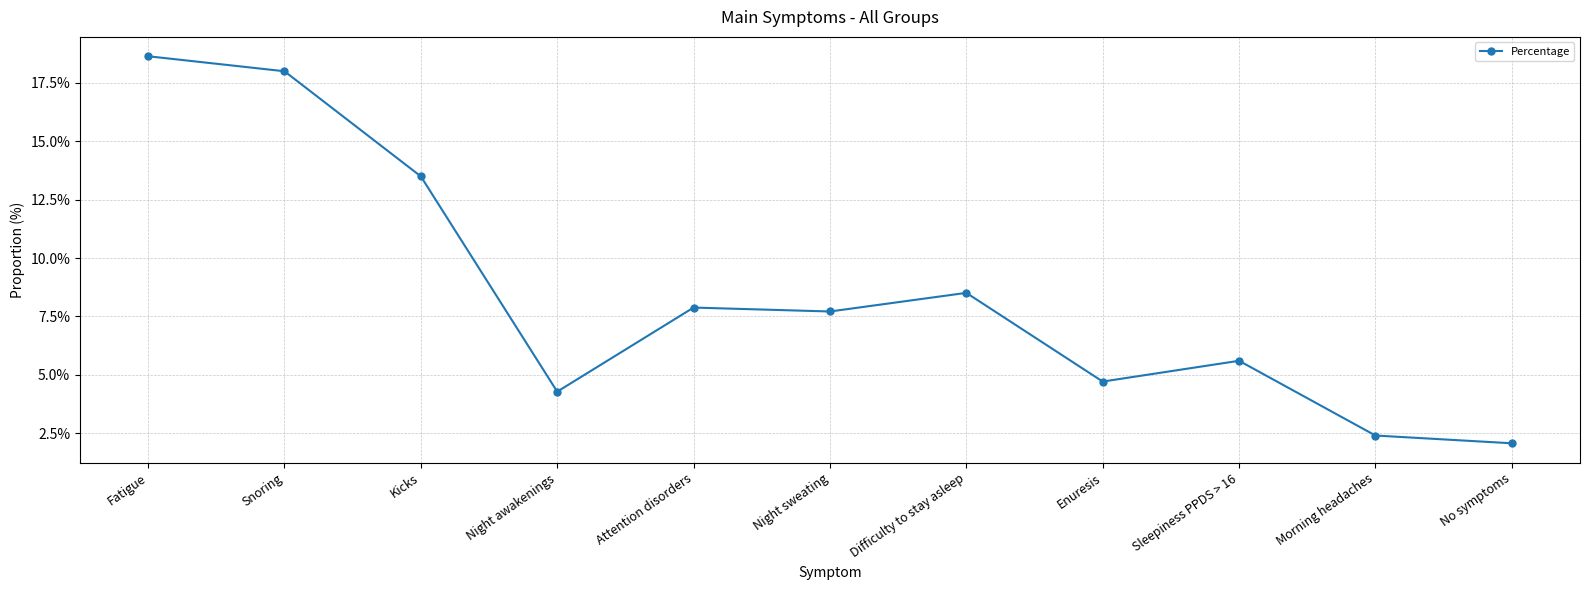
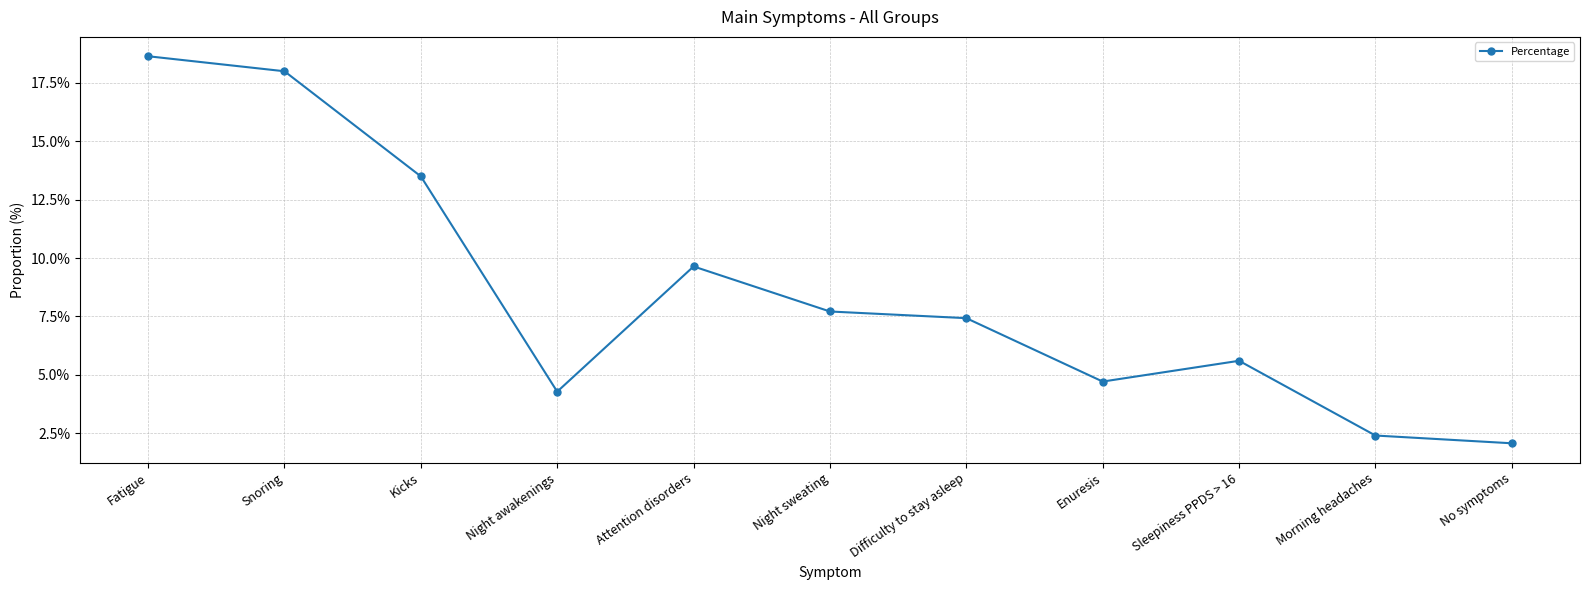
Attention disorders: 7.9% -> 9.6%
Difficulty to stay asleep: 8.5% -> 7.4%
